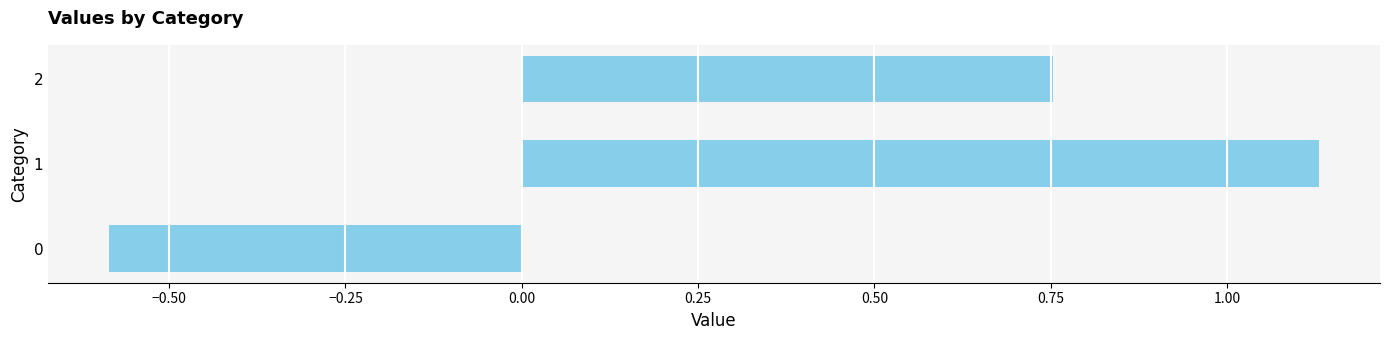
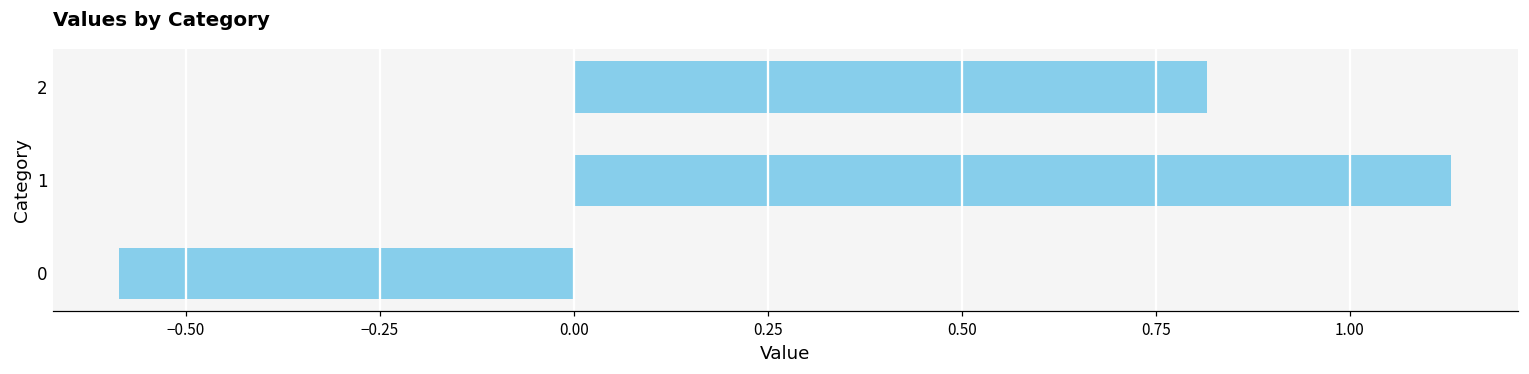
2: 0.75 -> 0.82
